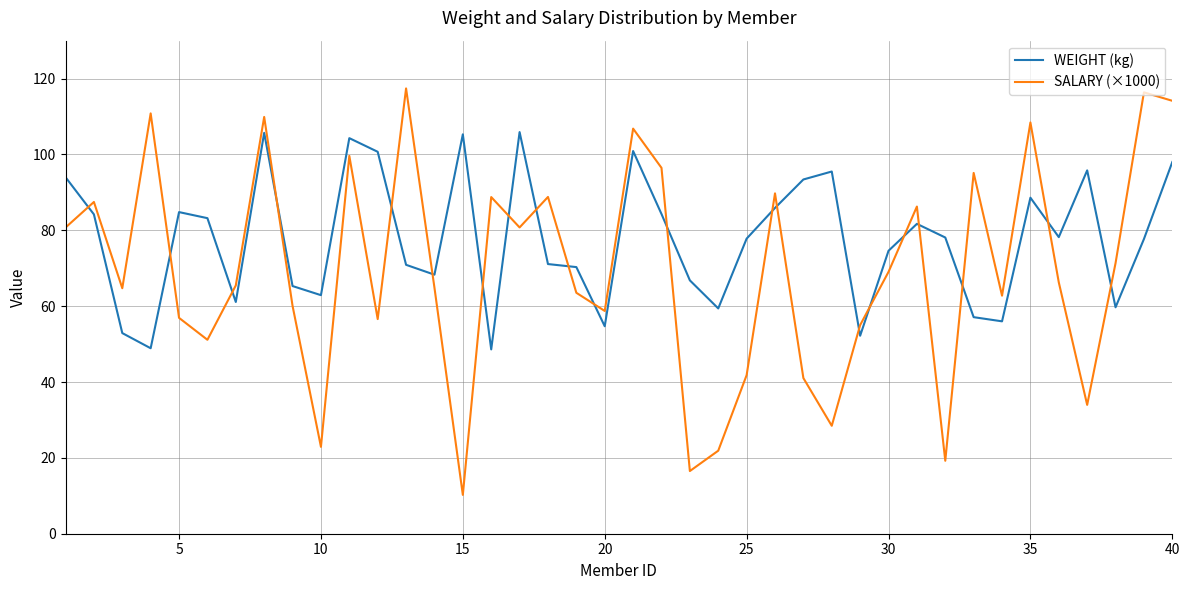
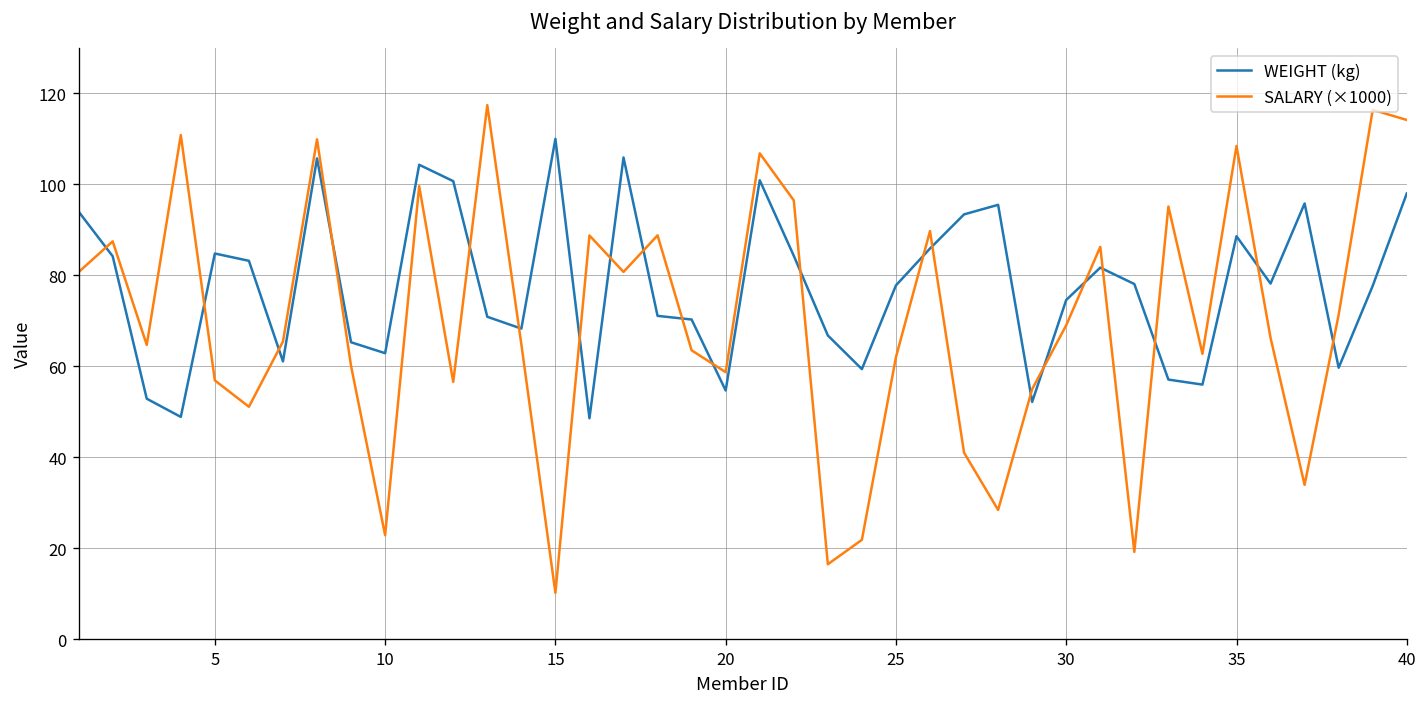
WEIGHT (kg), 15: 105 -> 110
SALARY (×1000), 25: 42 -> 62
